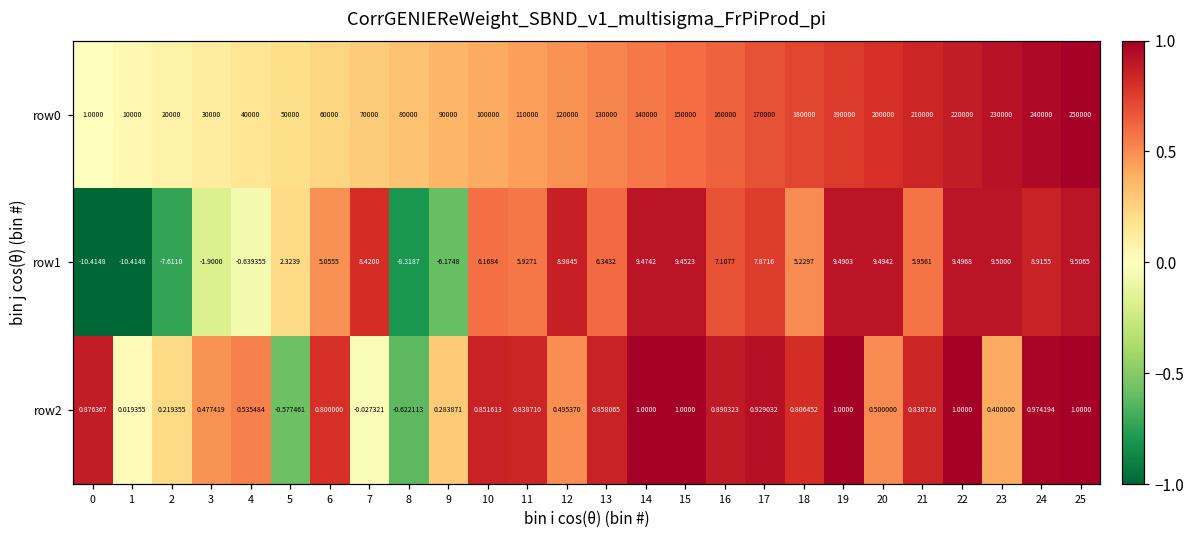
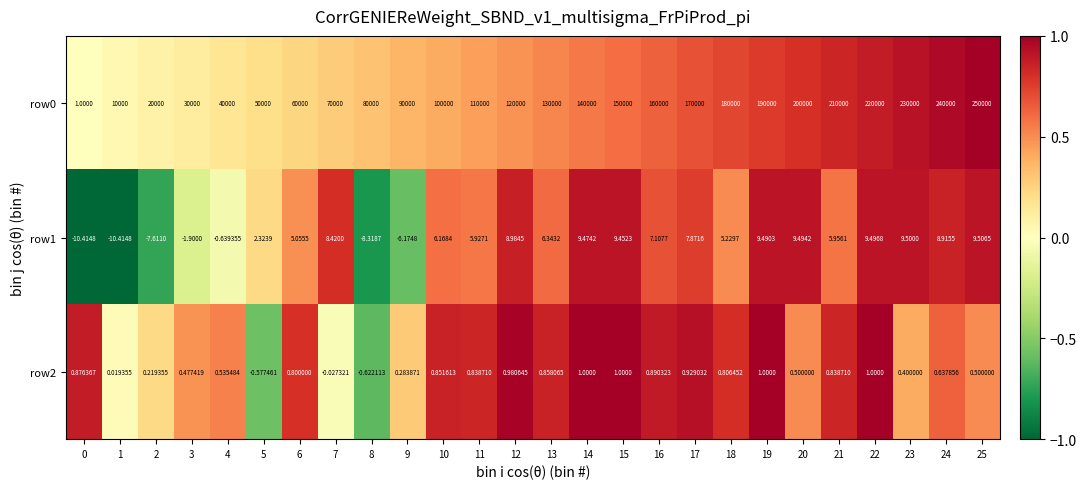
row2, 12: 0.495370 -> 0.980645
row2, 24: 0.974194 -> 0.637856
row2, 25: 1.0000 -> 0.500000
